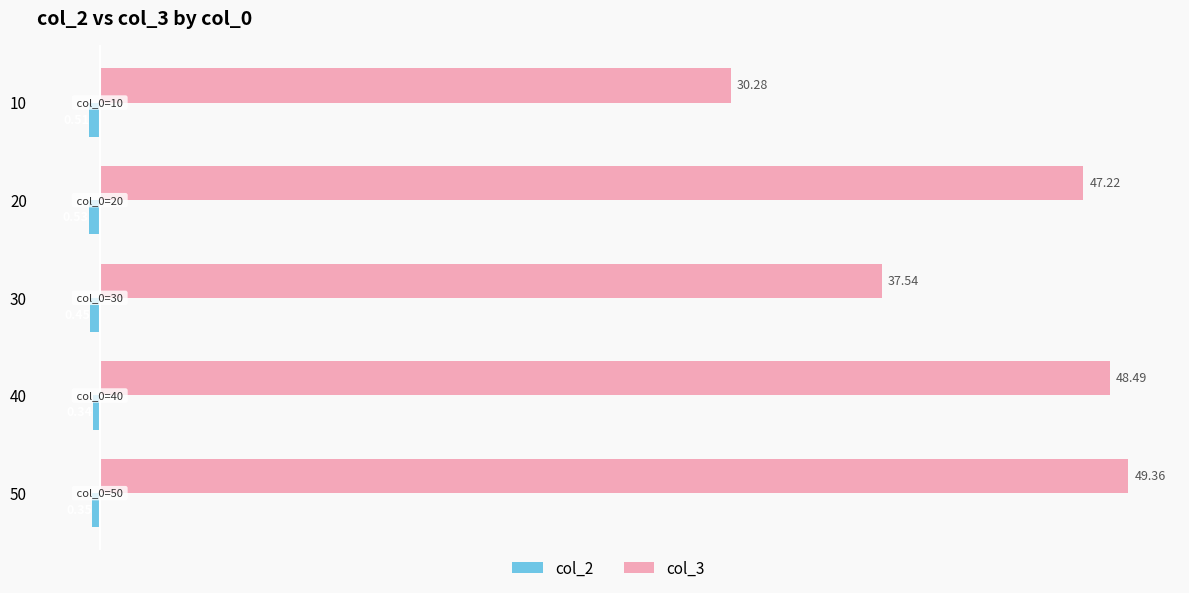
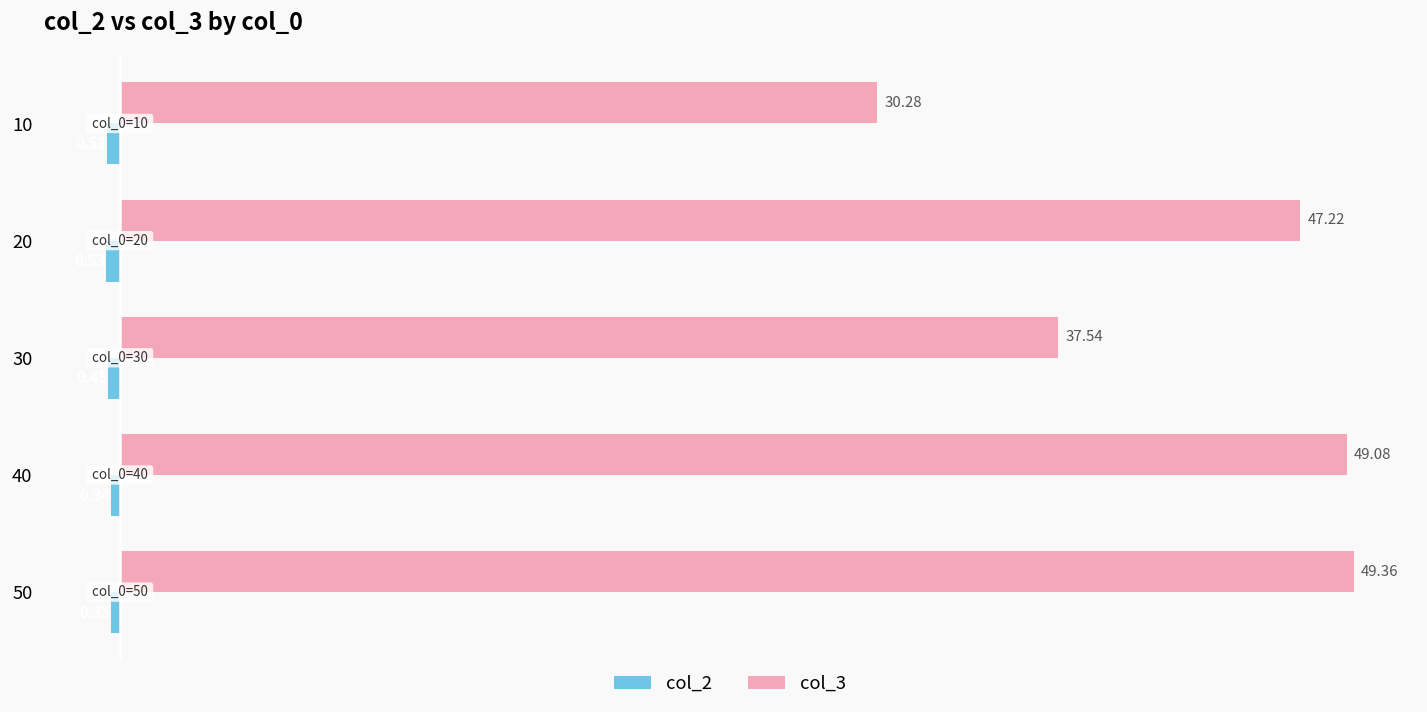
col_3, 40: 48.49 -> 49.08
